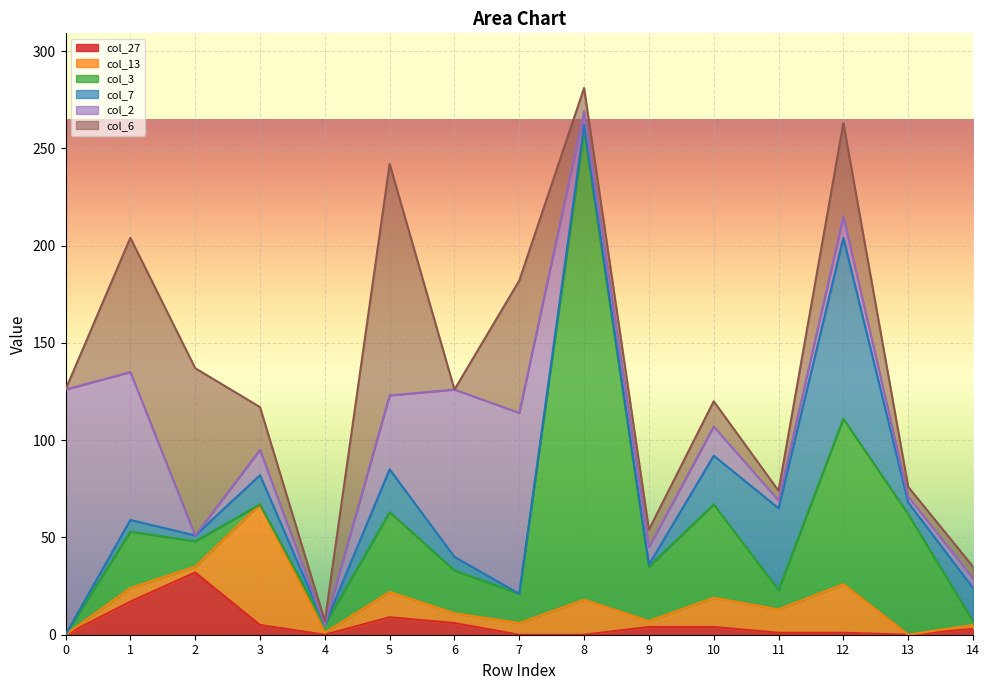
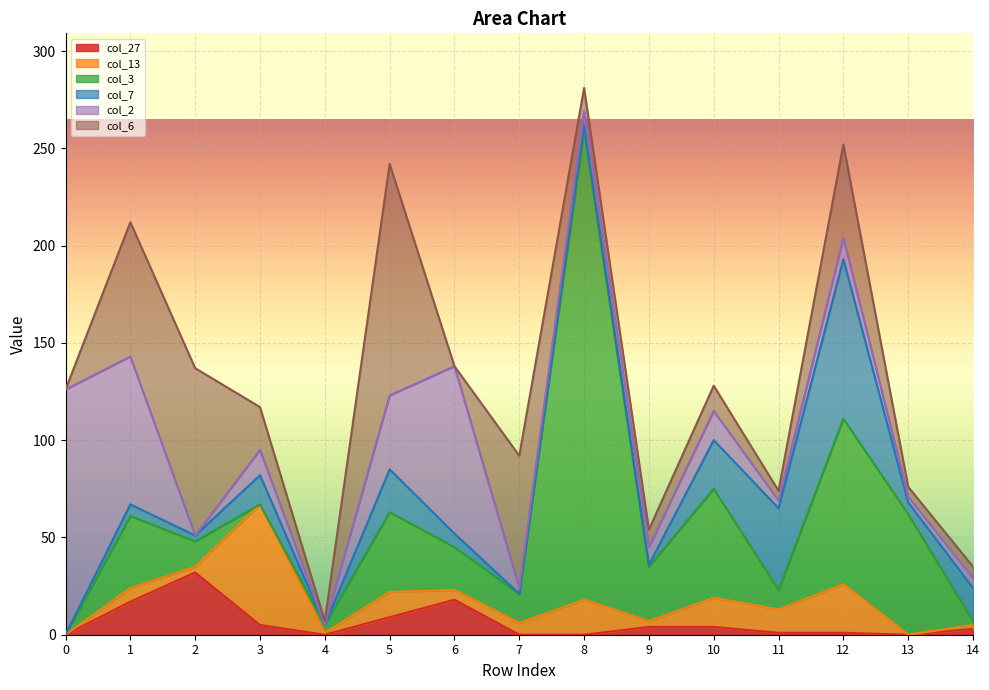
col_3, 1: 29 -> 37
col_27, 6: 6 -> 18
col_2, 7: 93 -> 3
col_3, 10: 48 -> 56
col_7, 12: 93 -> 82
